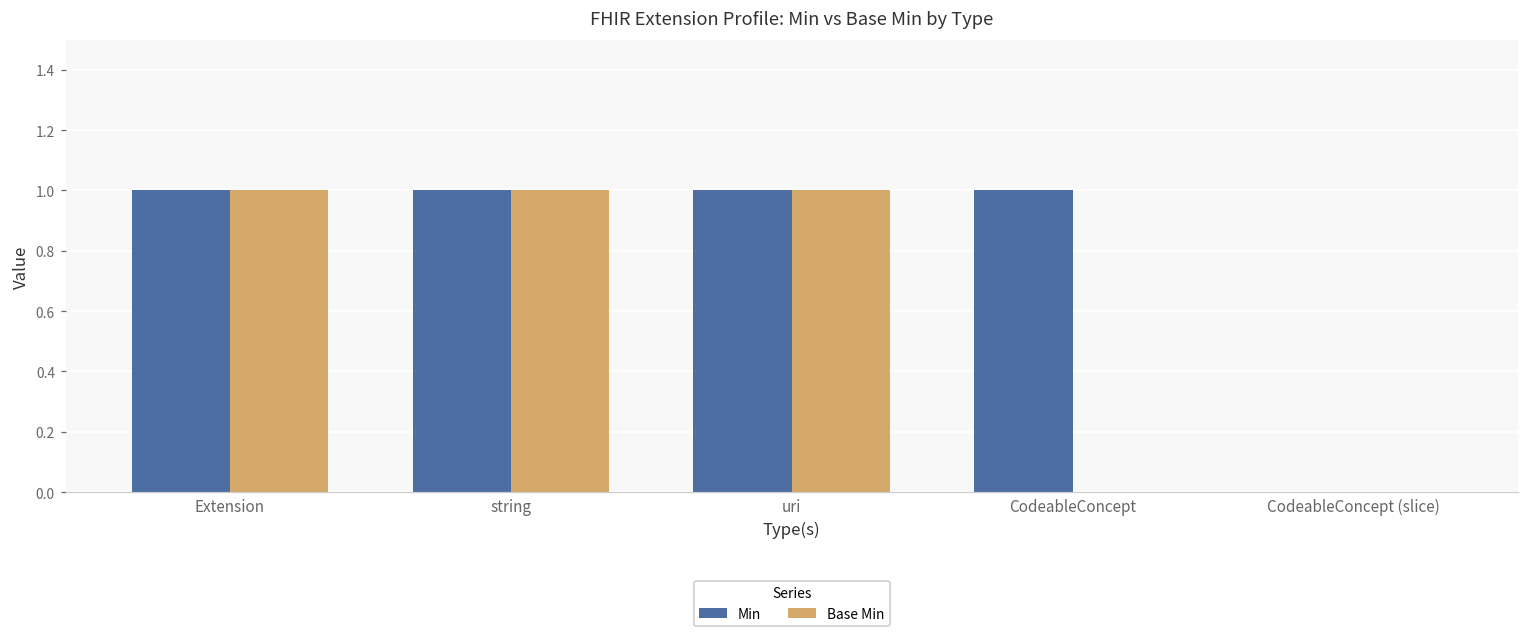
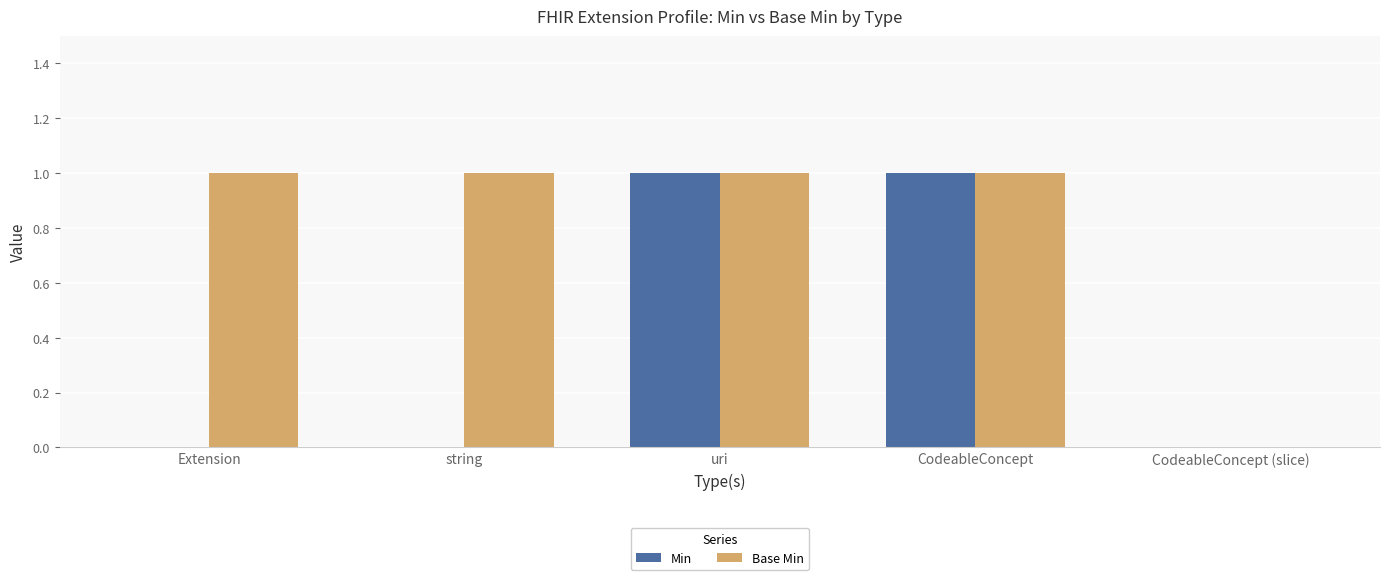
Min, Extension: 1 -> 0
Min, string: 1 -> 0
Base Min, CodeableConcept: 0 -> 1
